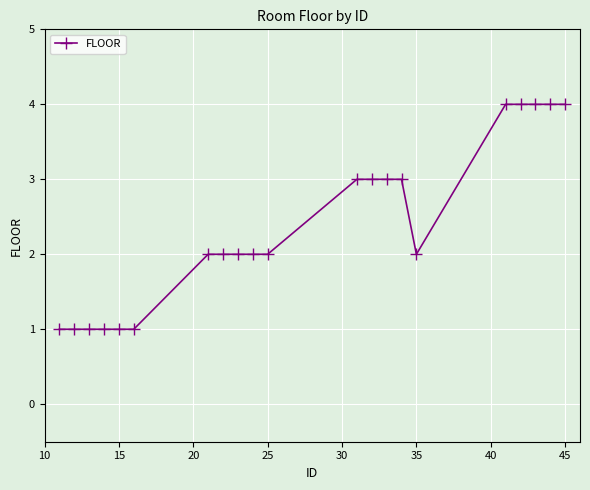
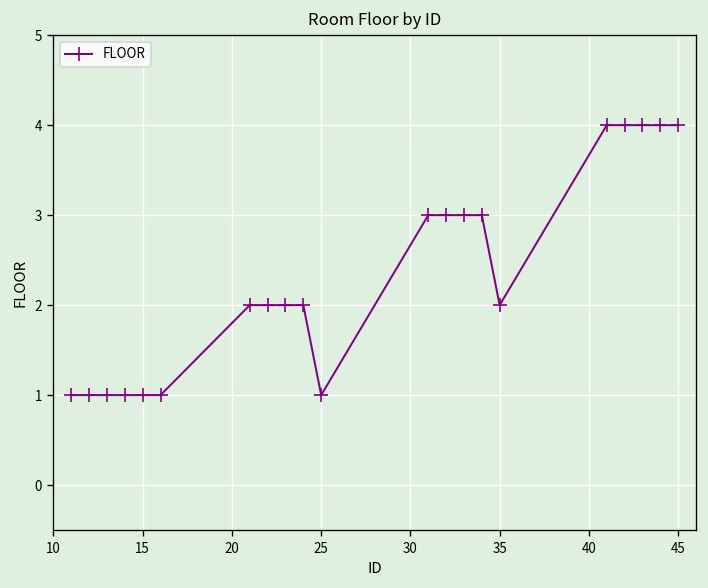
25: 2 -> 1
